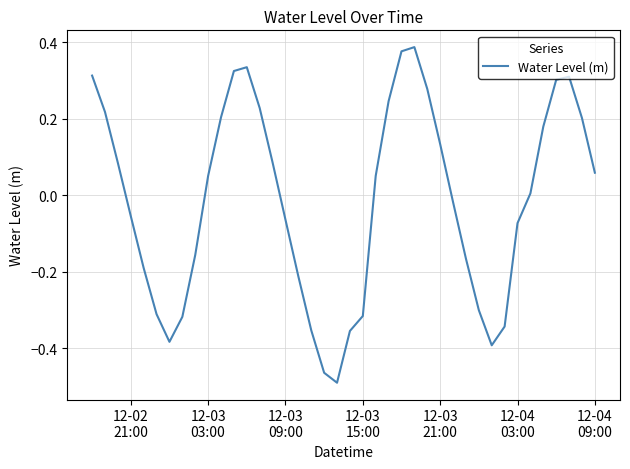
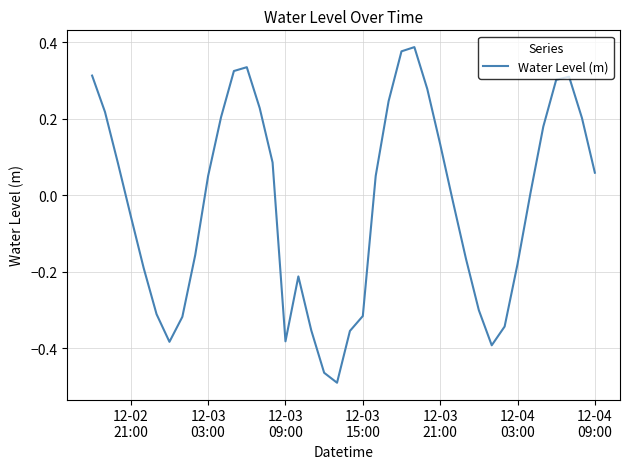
12-03 09:00: -0.06 -> -0.38
12-04 03:00: -0.07 -> -0.18
